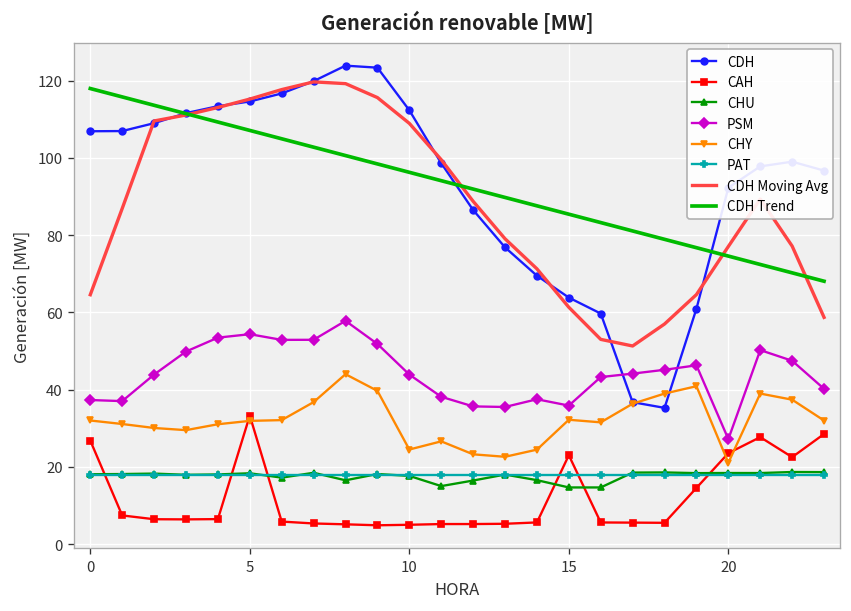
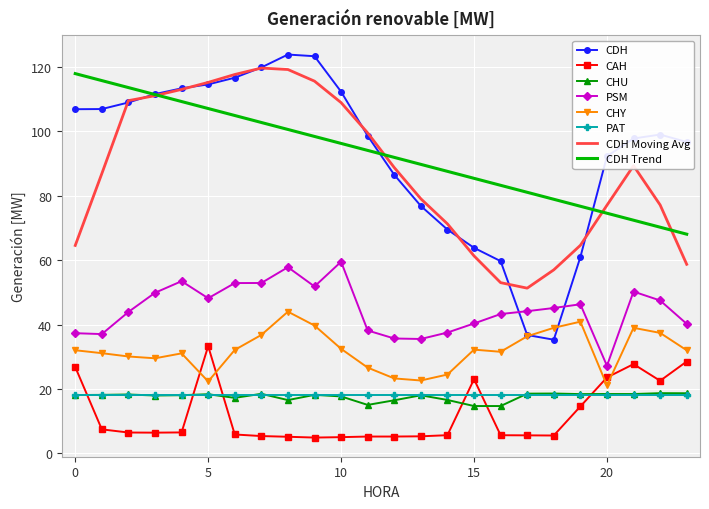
PSM, 5: 54 -> 48
CHY, 5: 32 -> 22
PSM, 10: 44 -> 60
CHY, 10: 24 -> 32
PSM, 15: 36 -> 40
